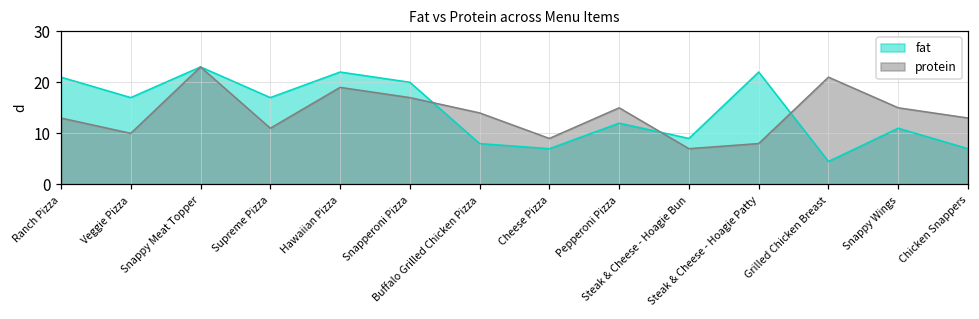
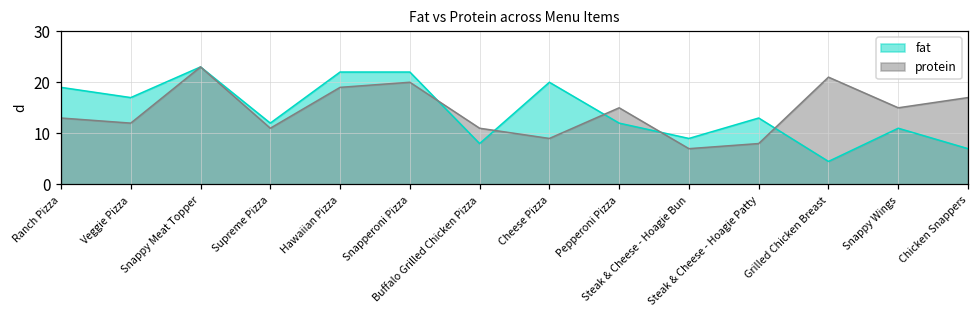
fat, Ranch Pizza: 21 -> 19
protein, Veggie Pizza: 10 -> 12
fat, Supreme Pizza: 17 -> 12
fat, Snapperoni Pizza: 20 -> 22
protein, Snapperoni Pizza: 17 -> 20
protein, Buffalo Grilled Chicken Pizza: 14 -> 11
fat, Cheese Pizza: 7 -> 20
fat, Steak & Cheese - Hoagie Patty: 22 -> 13
protein, Chicken Snappers: 13 -> 17
